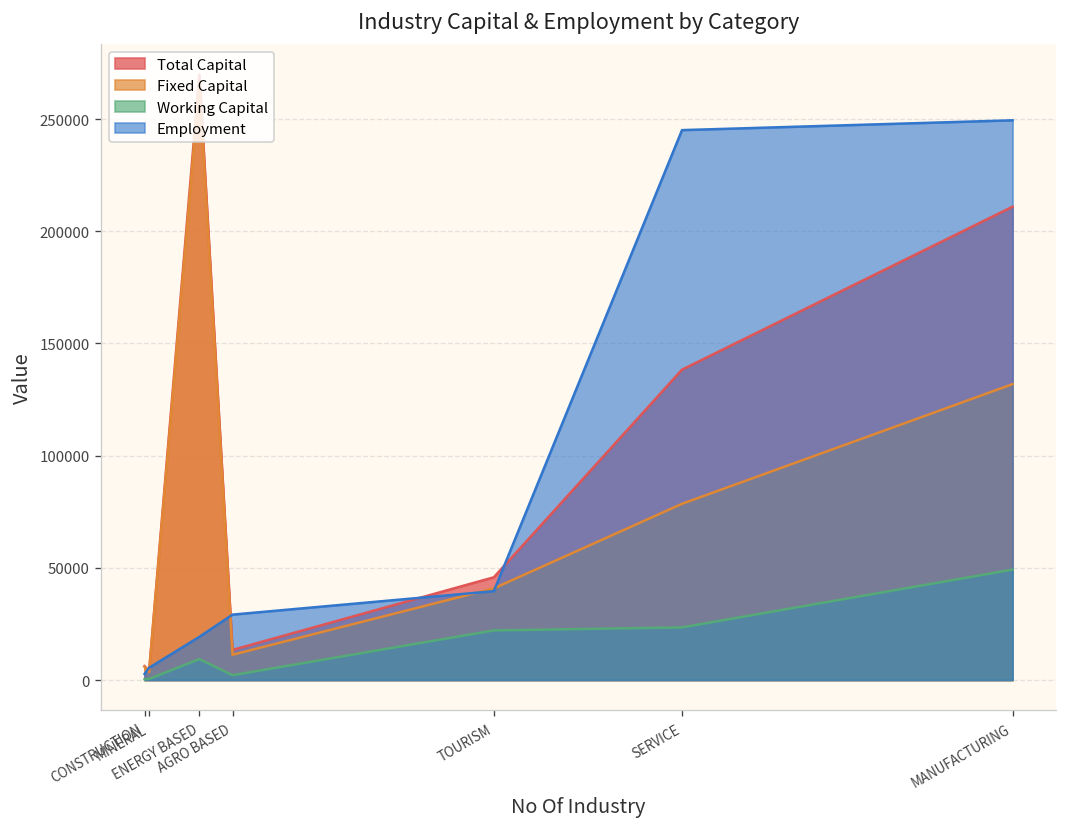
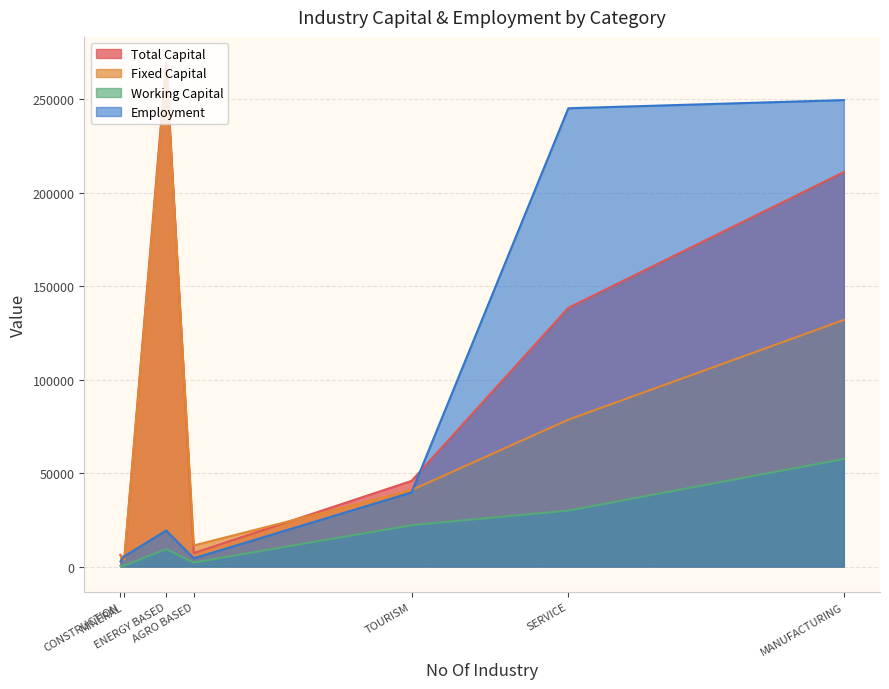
Total Capital, AGRO BASED: 13000 -> 7000
Employment, AGRO BASED: 29000 -> 4000
Working Capital, SERVICE: 23000 -> 30000
Working Capital, MANUFACTURING: 49000 -> 58000
